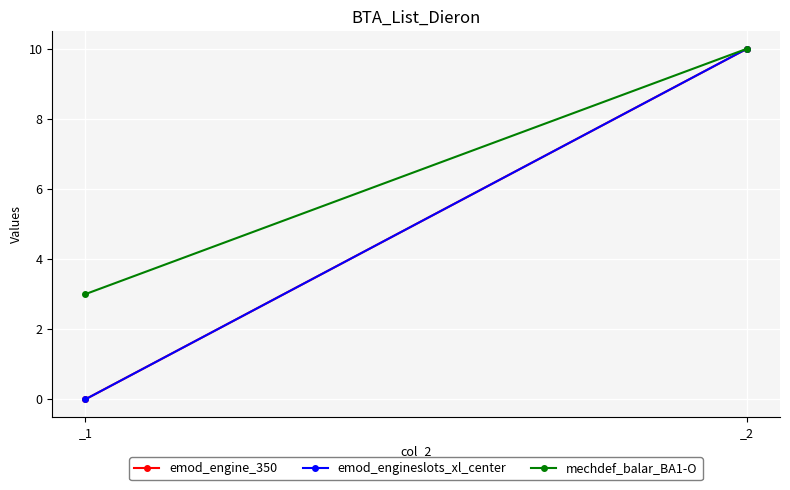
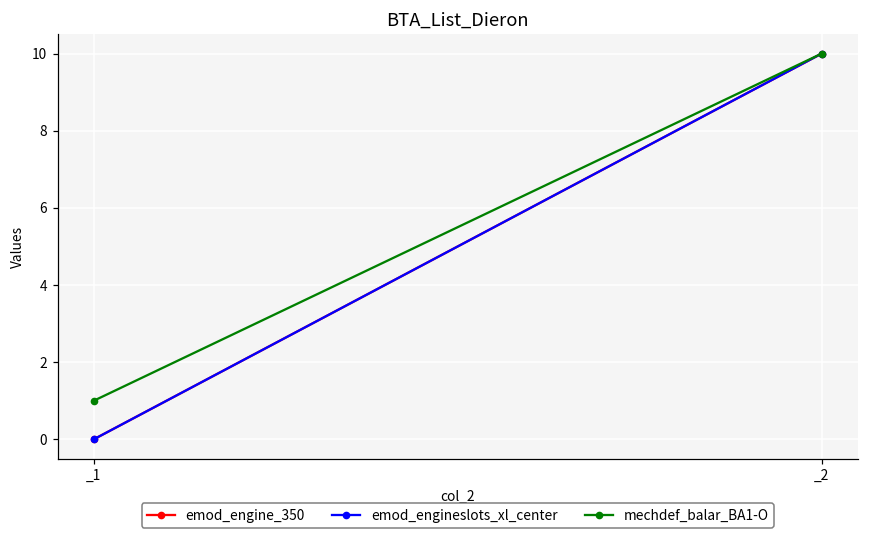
mechdef_balar_BA1-O, _1: 3 -> 1
